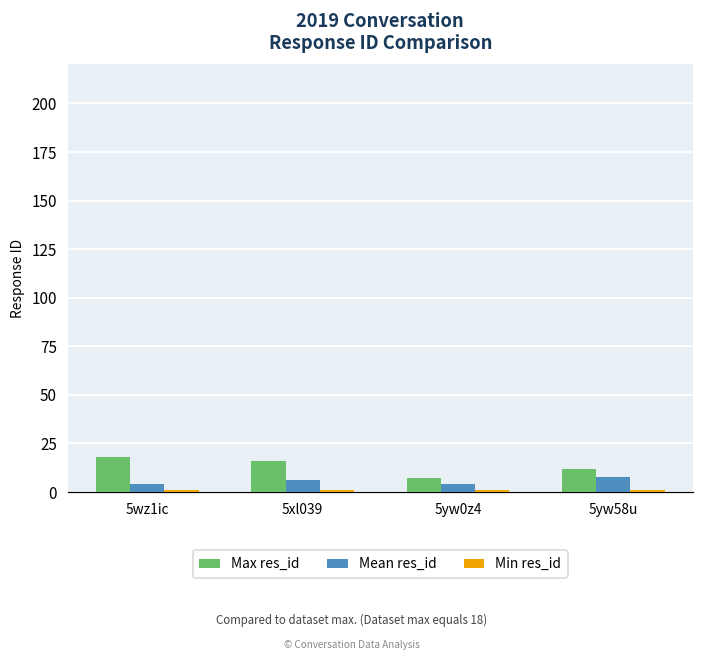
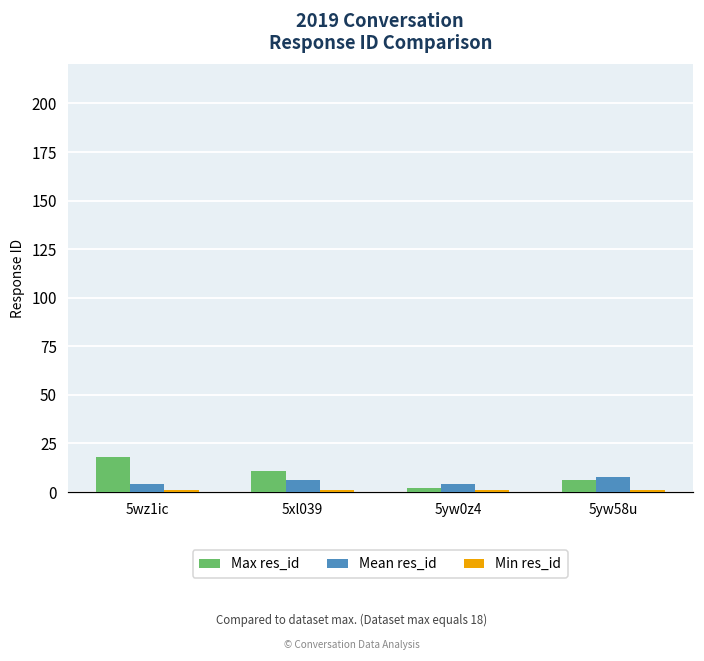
Max res_id, 5xl039: 16 -> 11
Max res_id, 5yw0z4: 7 -> 2
Max res_id, 5yw58u: 12 -> 6
